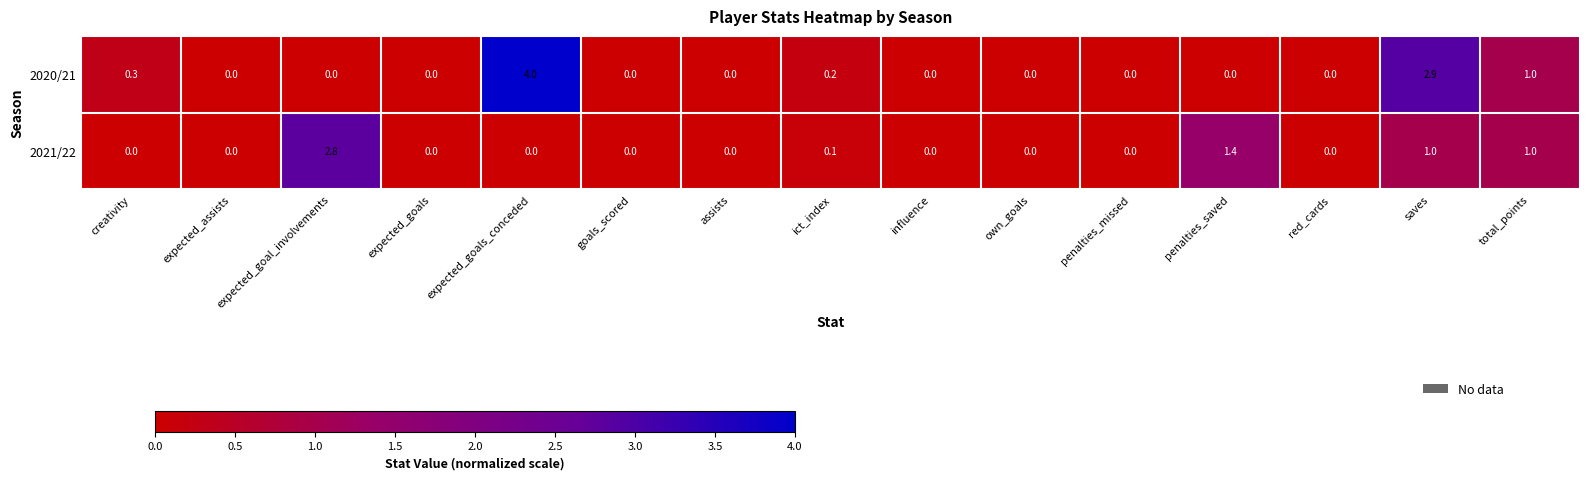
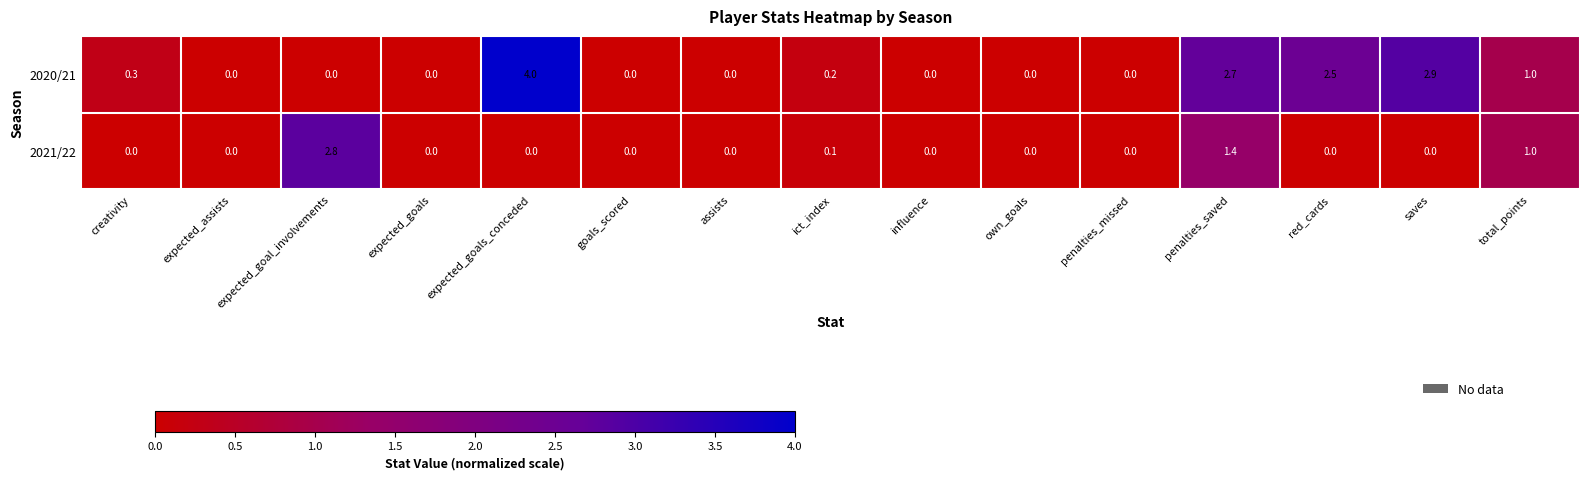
2020/21, penalties_saved: 0.0 -> 2.7
2020/21, red_cards: 0.0 -> 2.5
2021/22, saves: 1.0 -> 0.0
